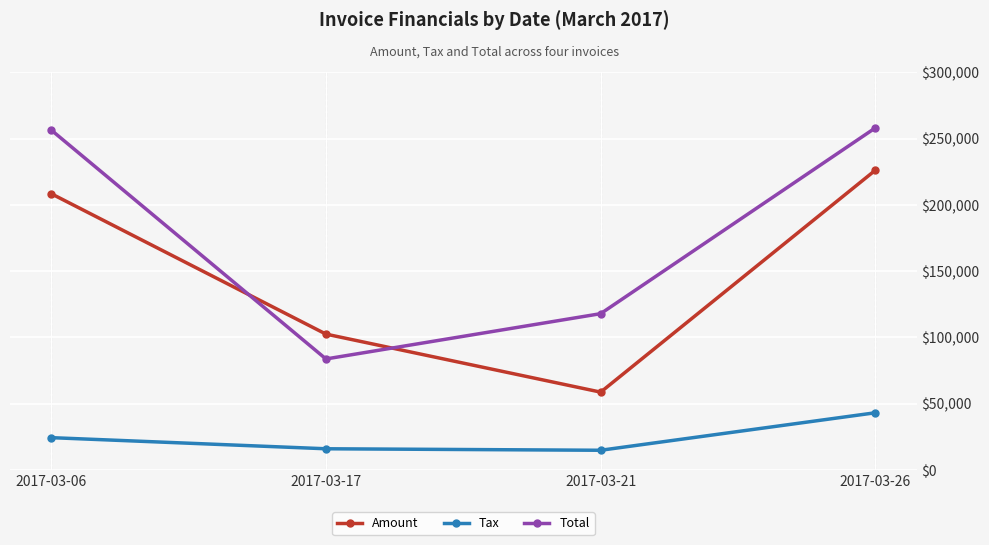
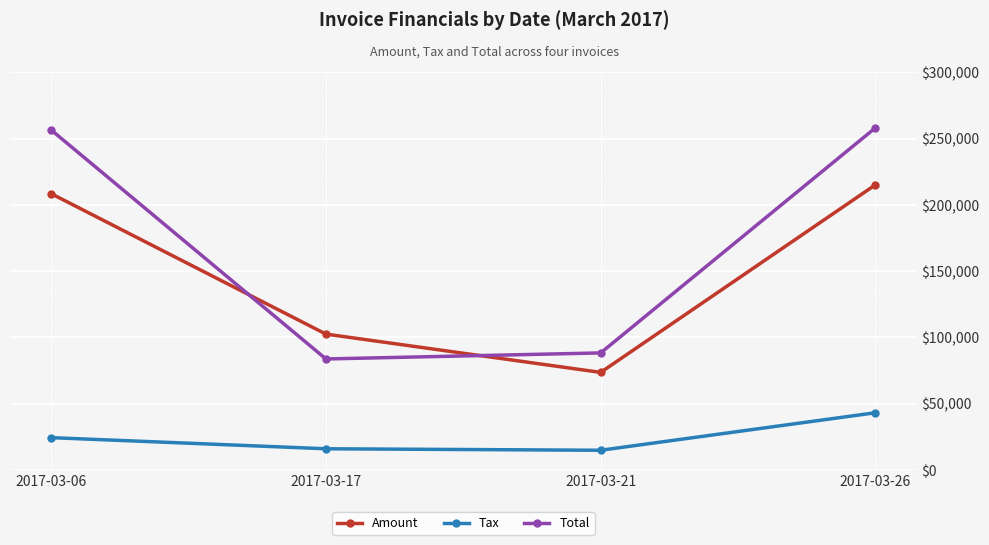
Amount, 2017-03-21: $59,000 -> $74,000
Total, 2017-03-21: $118,000 -> $88,000
Amount, 2017-03-26: $226,000 -> $215,000
